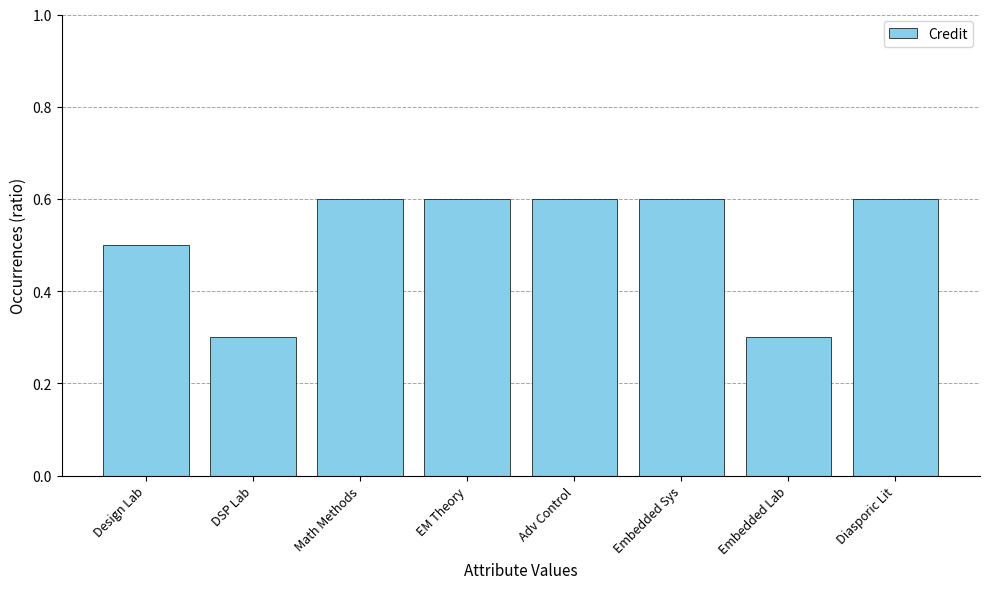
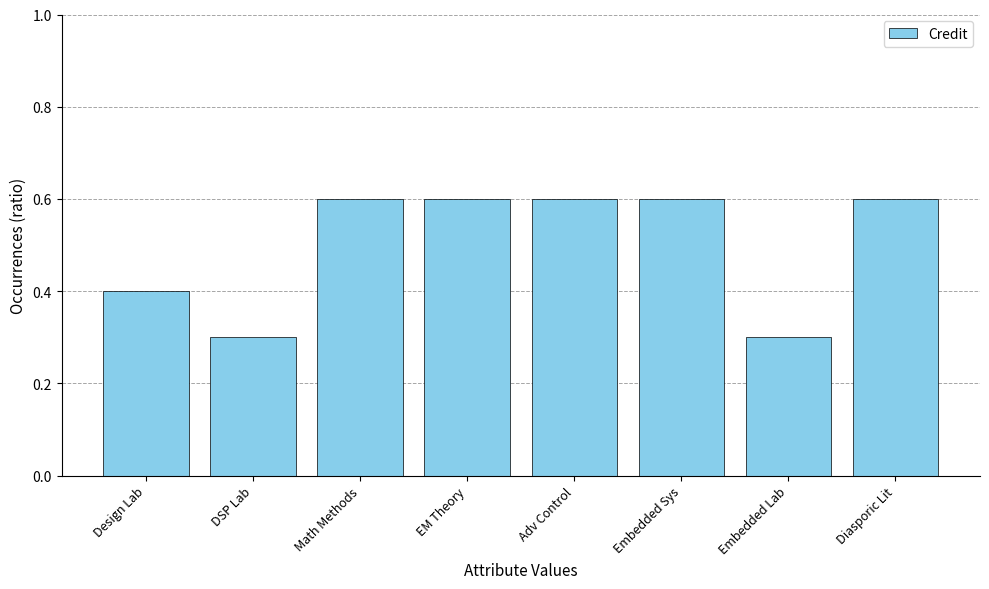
Design Lab: 0.50 -> 0.40
